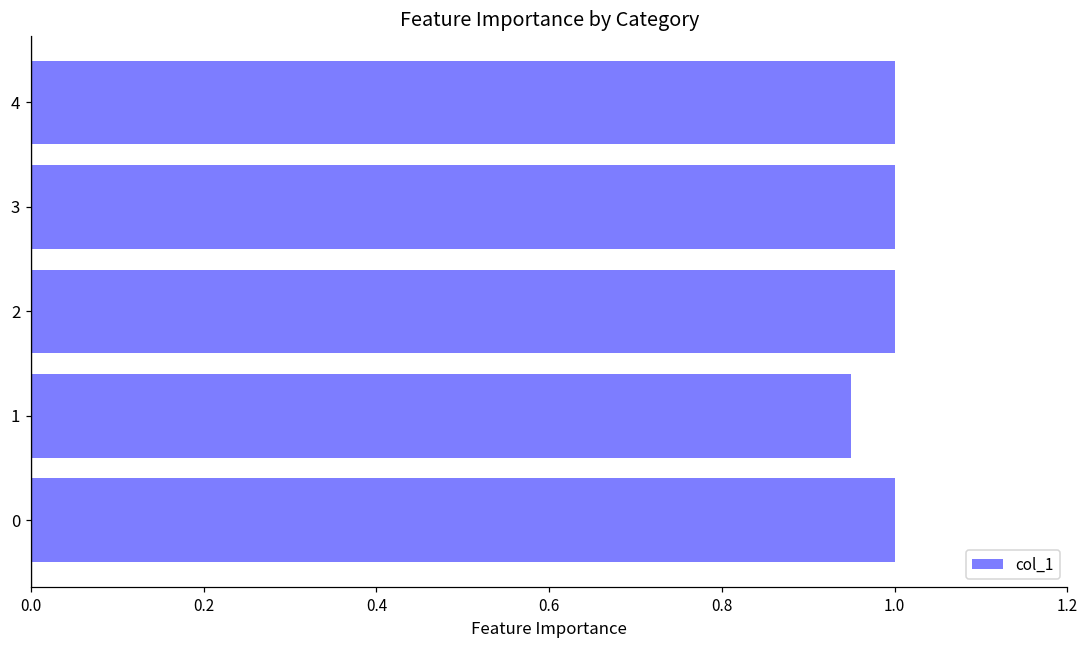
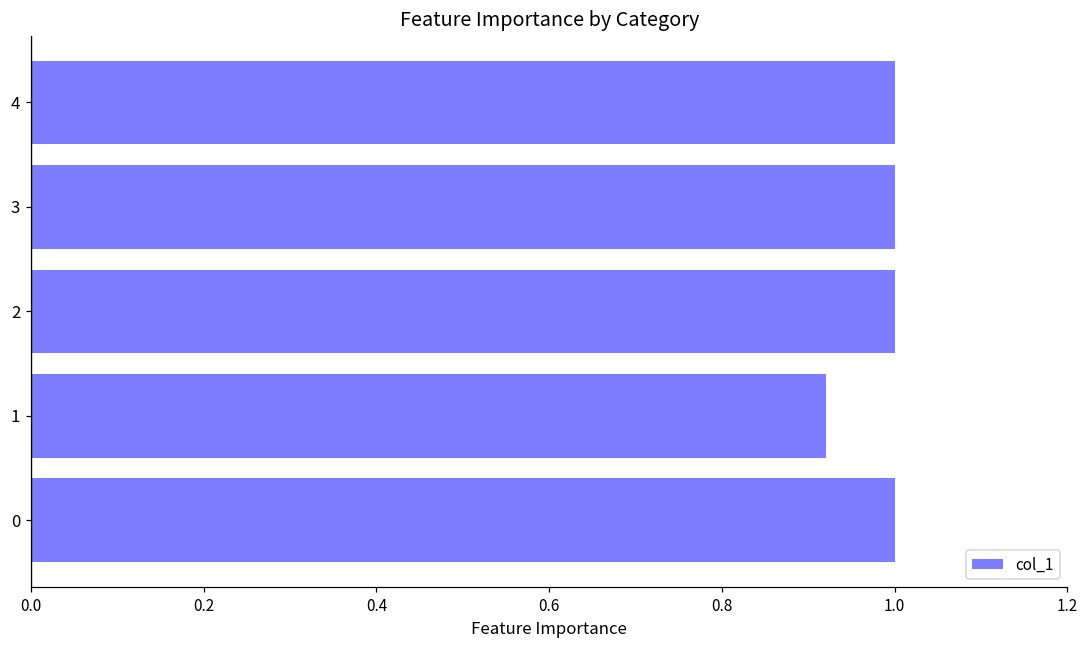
1: 0.95 -> 0.92
